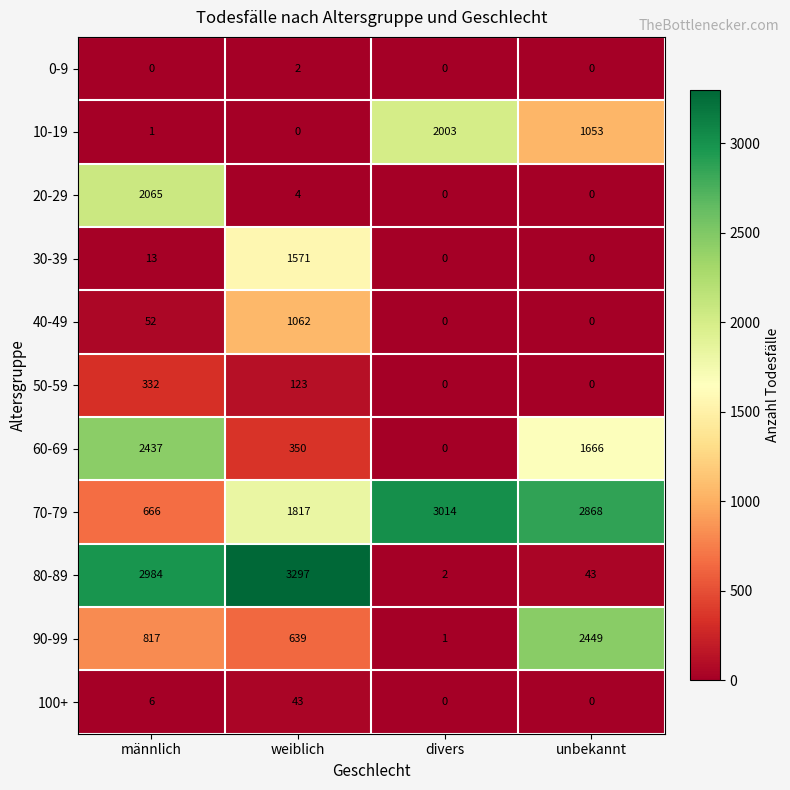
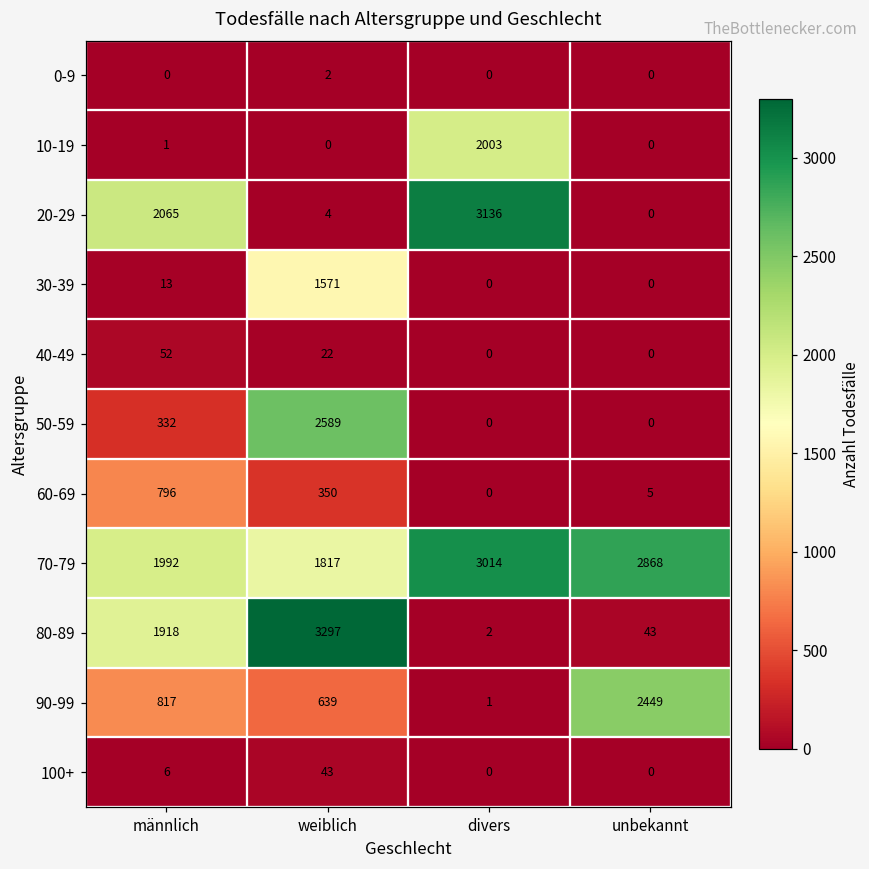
10-19, unbekannt: 1053 -> 0
20-29, divers: 0 -> 3136
40-49, weiblich: 1062 -> 22
50-59, weiblich: 123 -> 2589
60-69, männlich: 2437 -> 796
60-69, unbekannt: 1666 -> 5
70-79, männlich: 666 -> 1992
80-89, männlich: 2984 -> 1918
